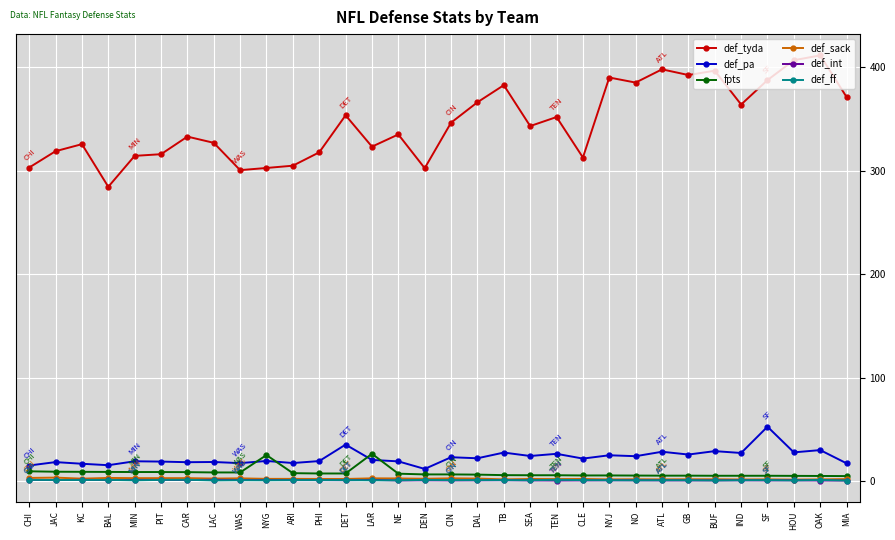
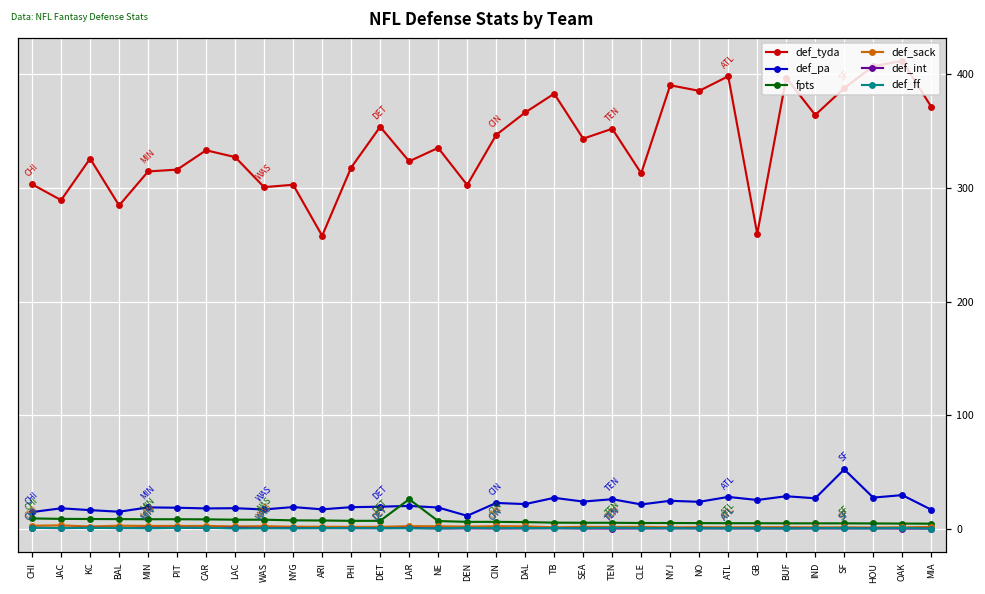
def_tyda, JAC: 319 -> 289
fpts, NYG: 25 -> 8
def_tyda, ARI: 305 -> 258
def_pa, DET: 35 -> 20
def_tyda, GB: 392 -> 260
